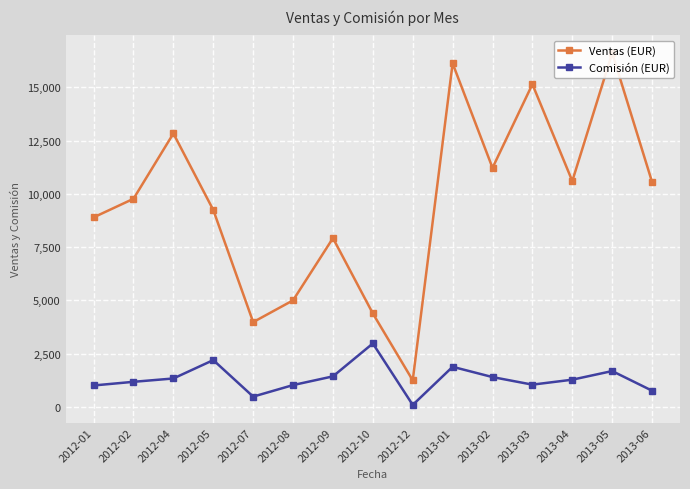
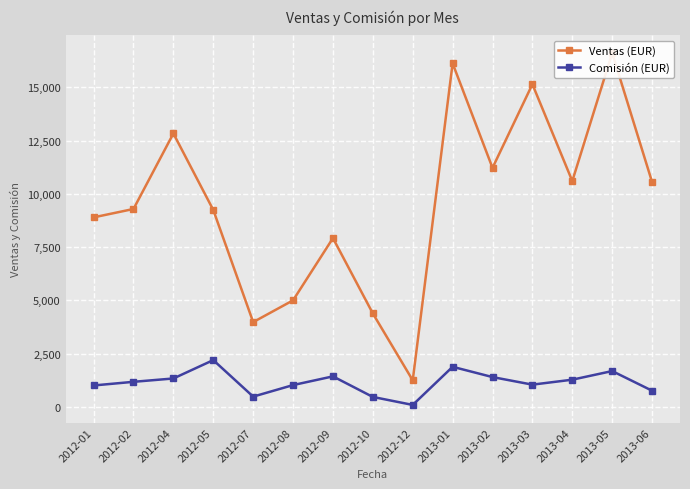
Ventas (EUR), 2012-02: 9,800 -> 9,300
Comisión (EUR), 2012-10: 3,000 -> 500
